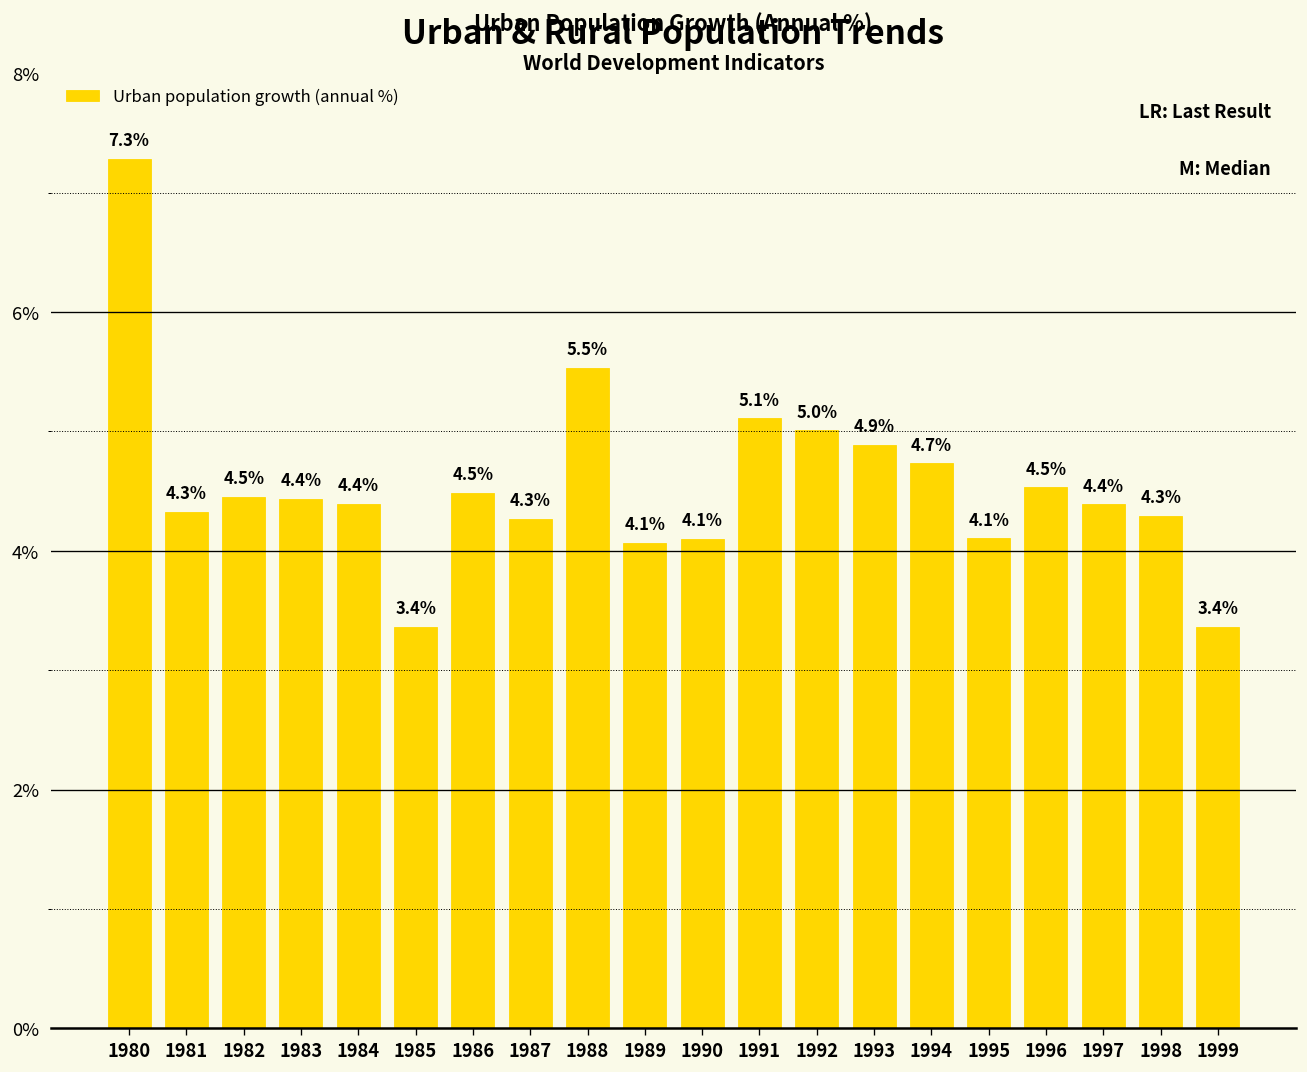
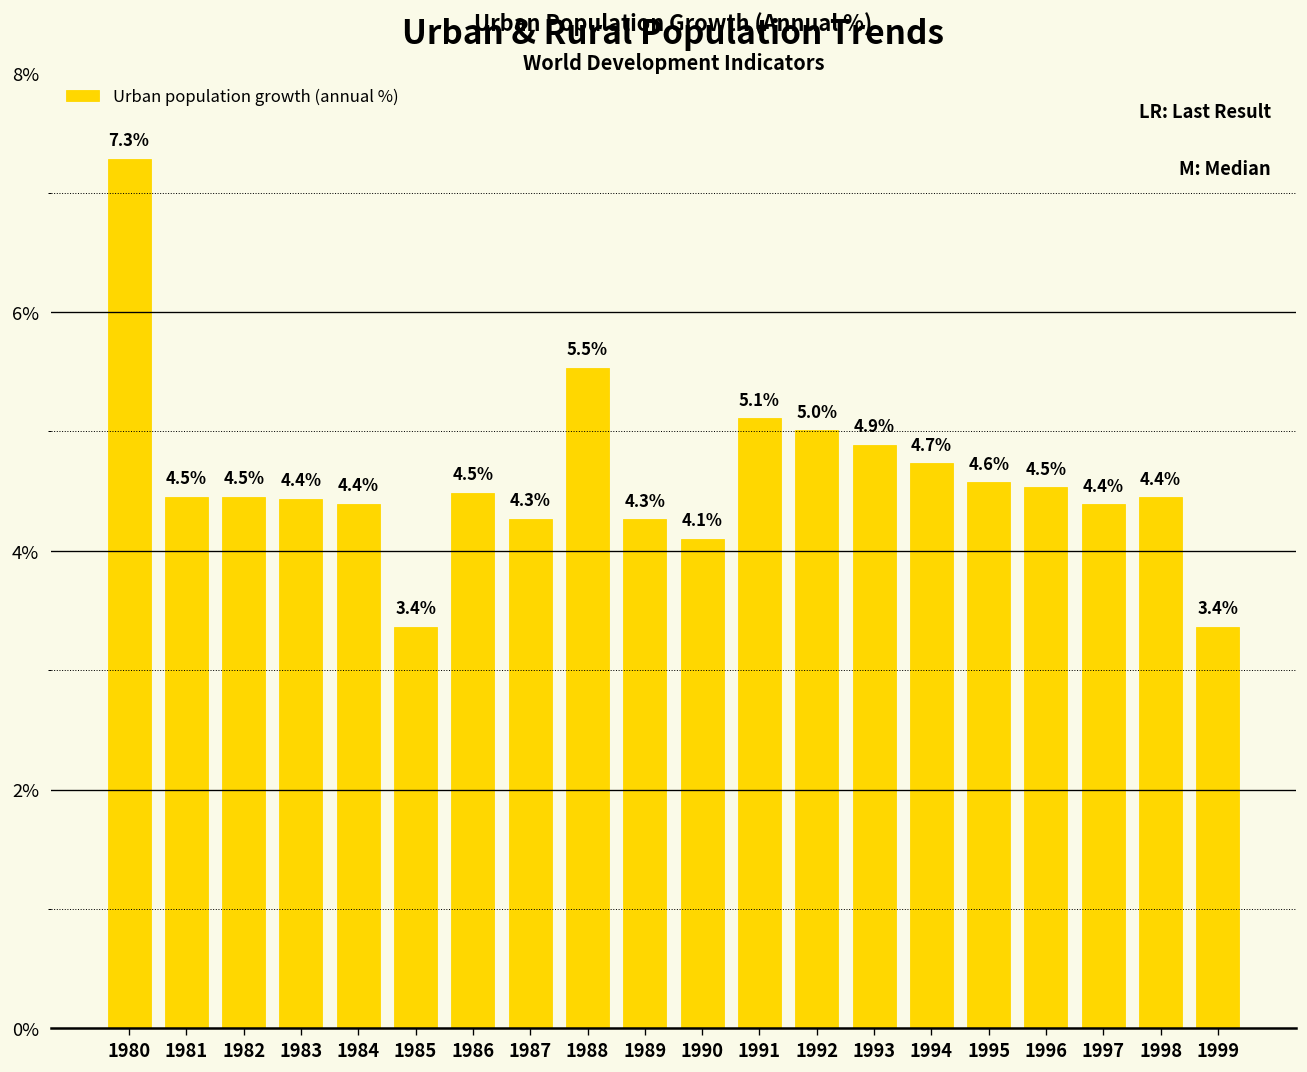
1981: 4.3% -> 4.5%
1989: 4.1% -> 4.3%
1995: 4.1% -> 4.6%
1998: 4.3% -> 4.4%
